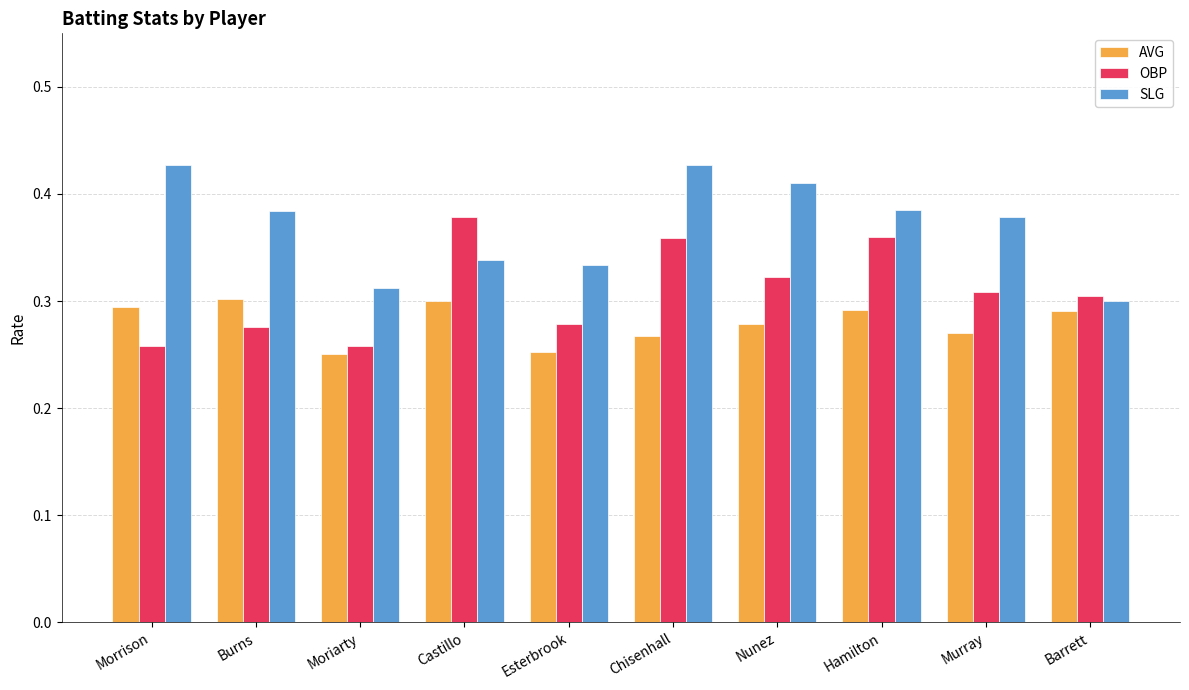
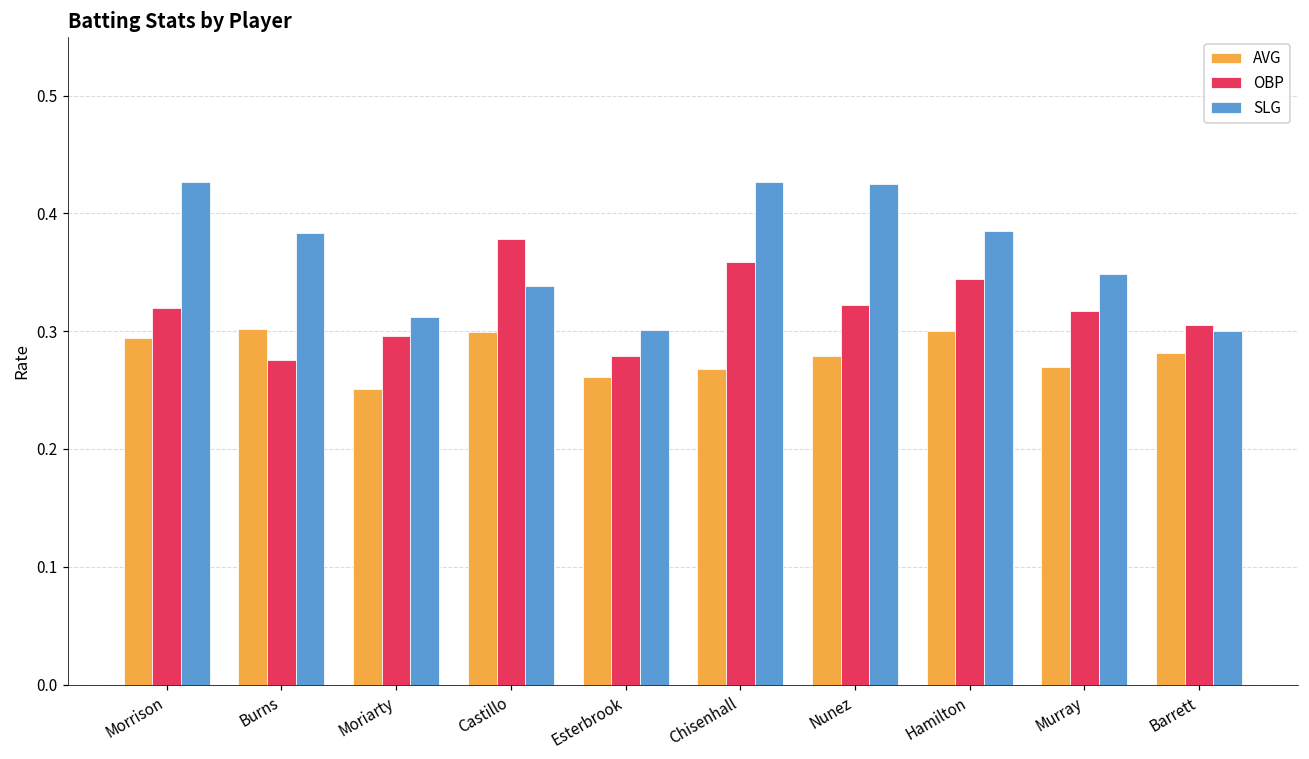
OBP, Morrison: 0.258 -> 0.320
OBP, Moriarty: 0.258 -> 0.296
AVG, Esterbrook: 0.253 -> 0.261
SLG, Esterbrook: 0.334 -> 0.301
SLG, Nunez: 0.410 -> 0.425
AVG, Hamilton: 0.291 -> 0.300
OBP, Hamilton: 0.360 -> 0.345
OBP, Murray: 0.308 -> 0.317
SLG, Murray: 0.379 -> 0.349
AVG, Barrett: 0.291 -> 0.282
